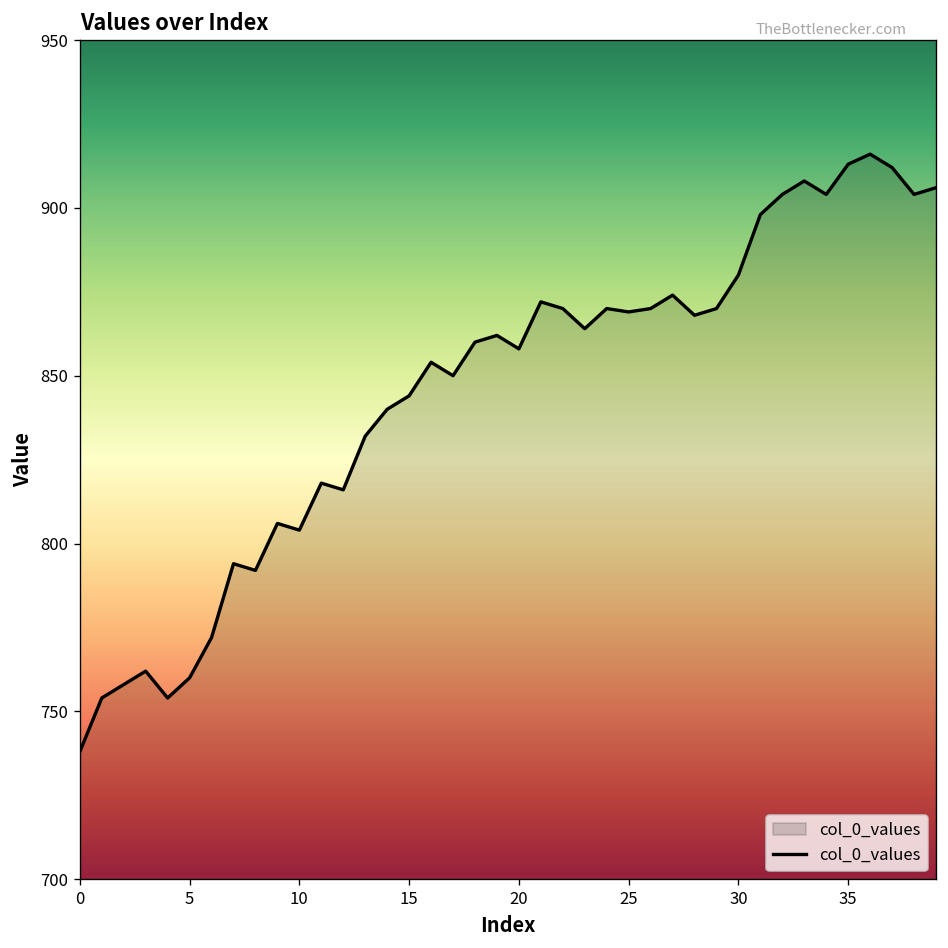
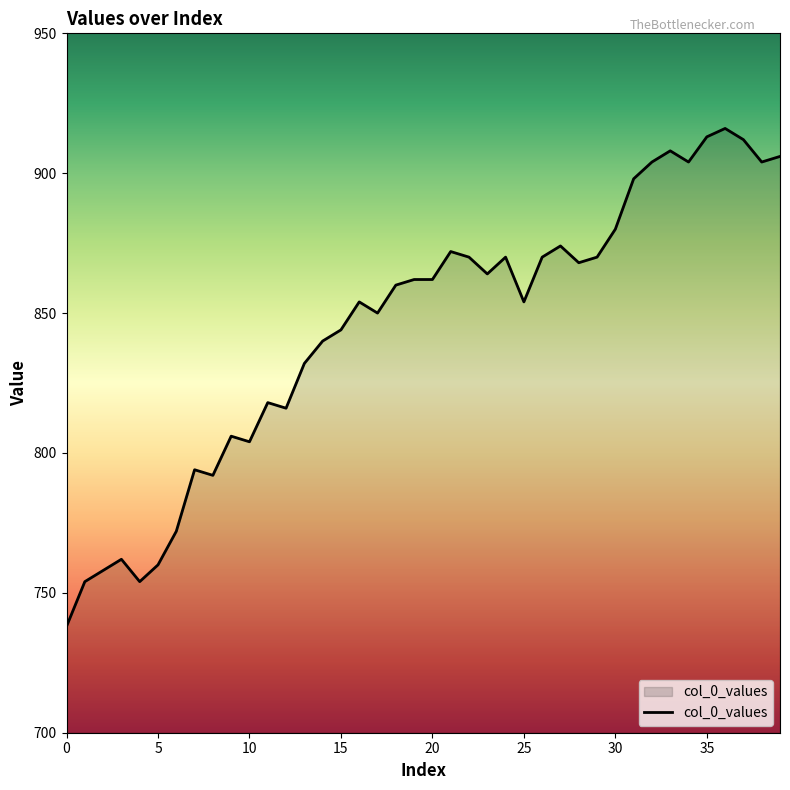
20: 858 -> 862
25: 869 -> 854
